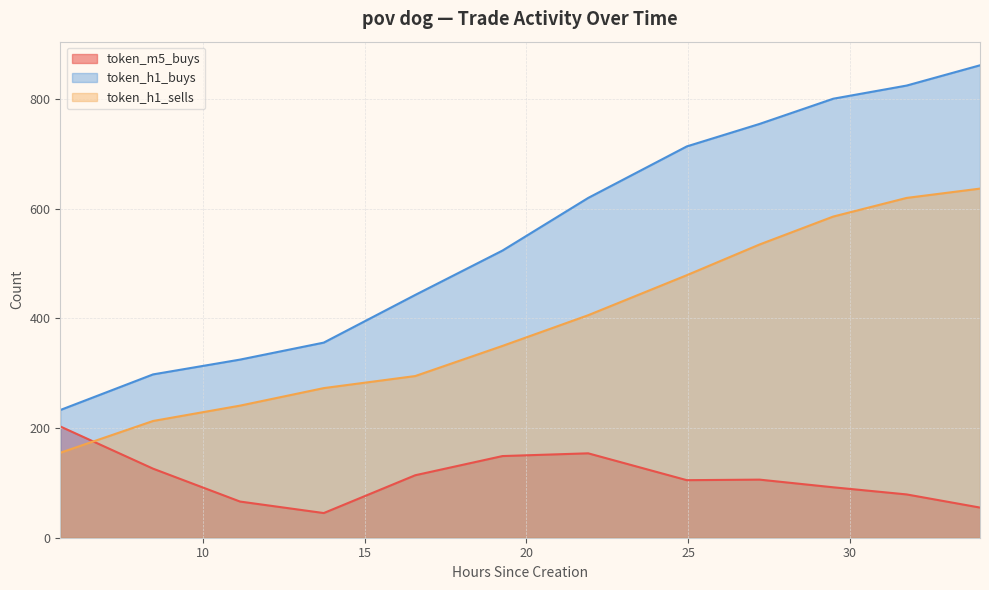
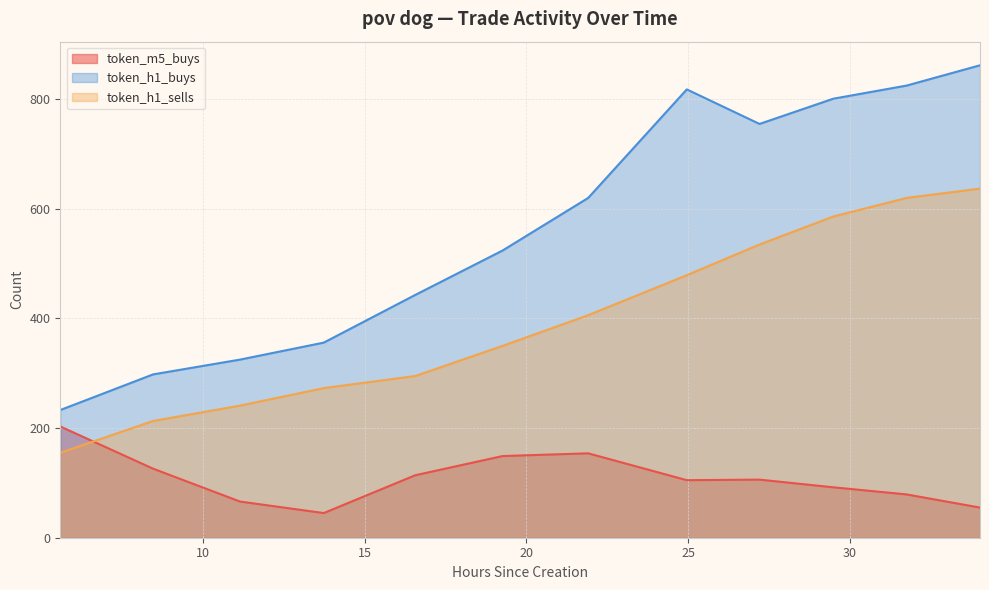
token_h1_buys, 25: 710 -> 820
